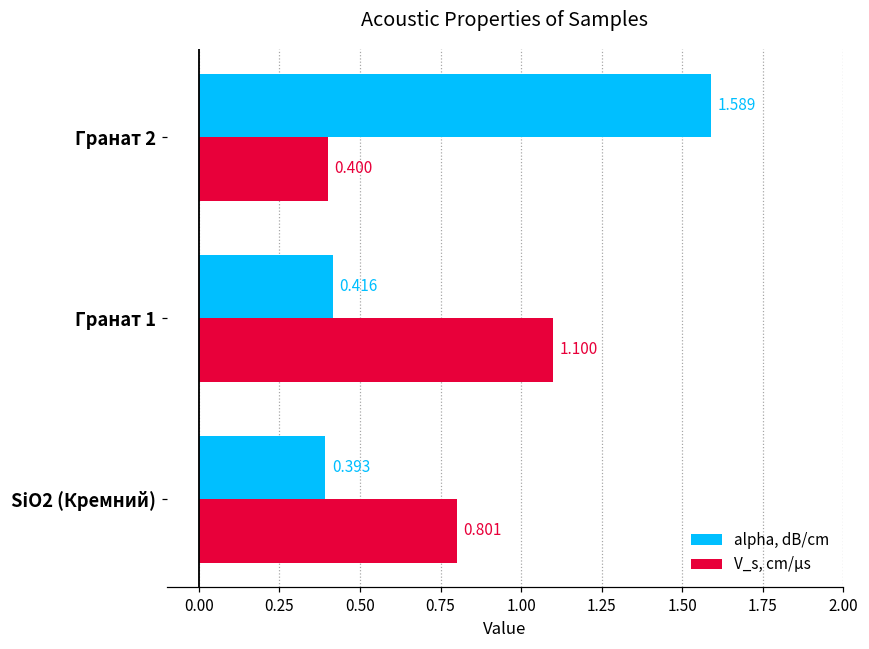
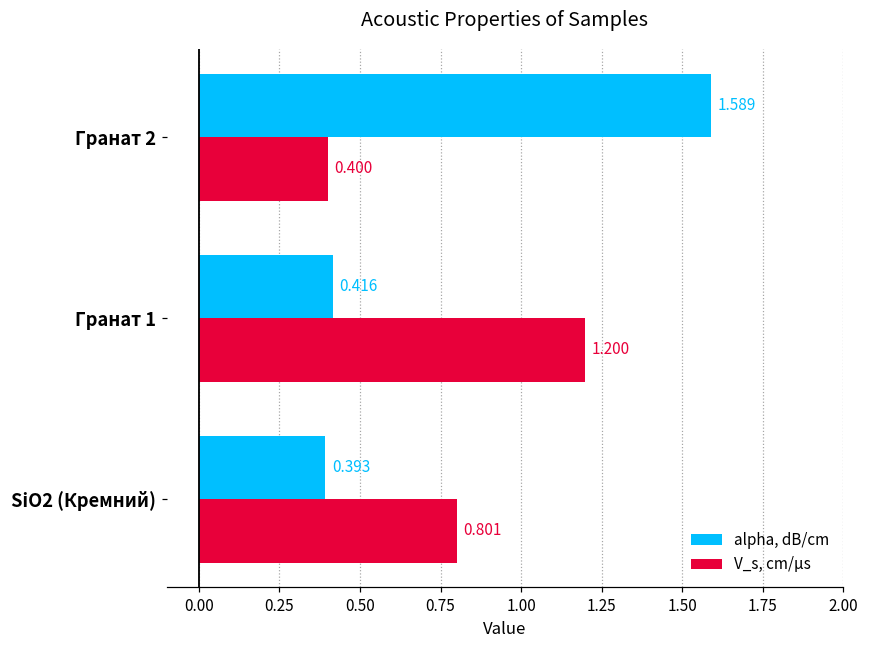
V_s, cm/µs, Гранат 1: 1.100 -> 1.200
